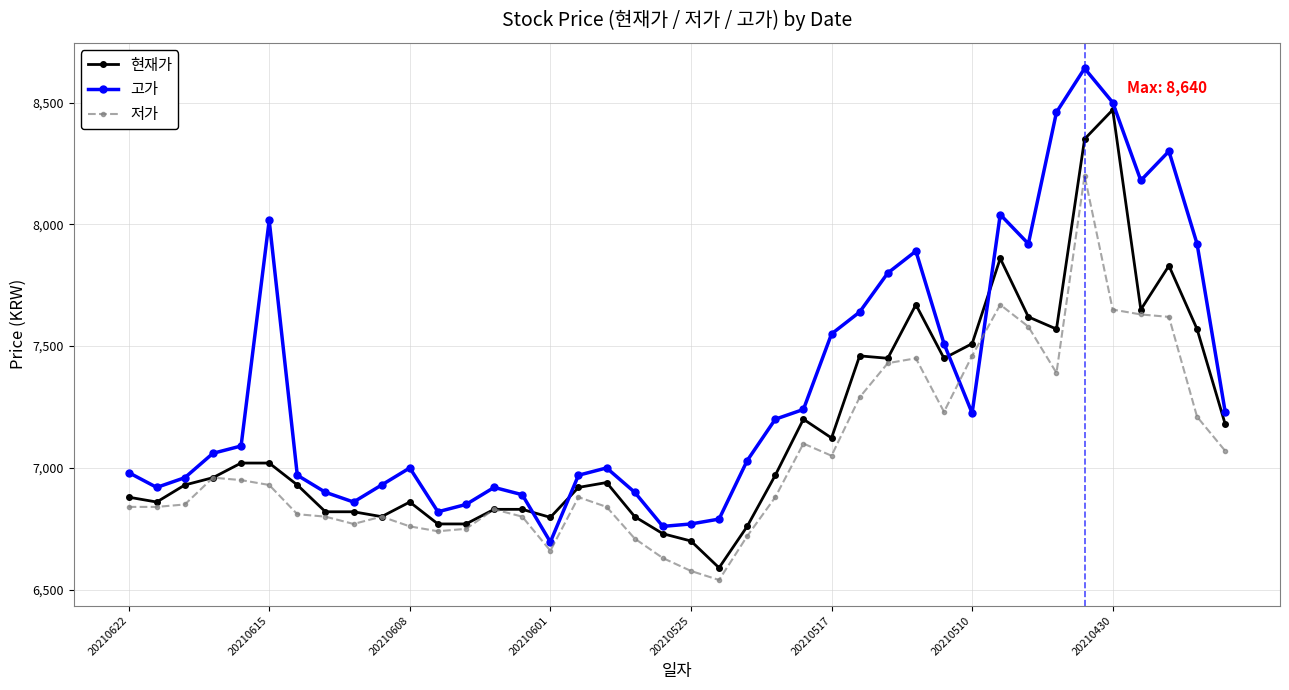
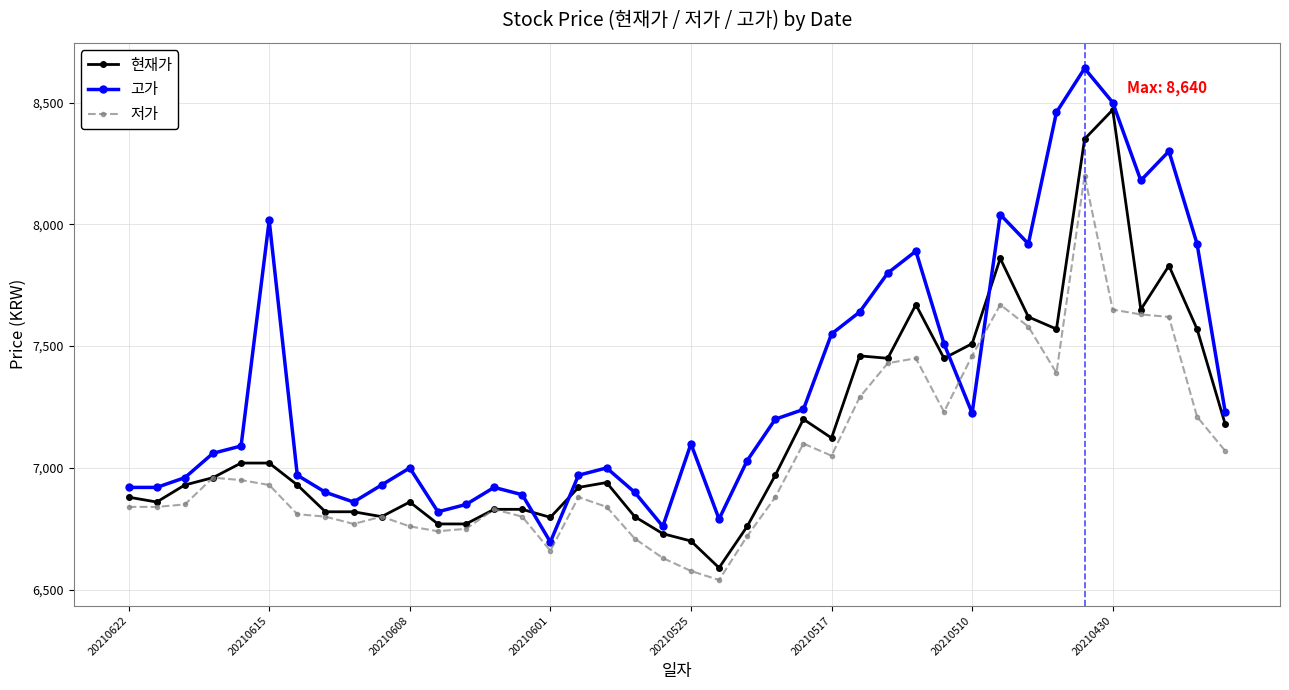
고가, 20210622: 6,980 -> 6,920
고가, 20210525: 6,770 -> 7,100
